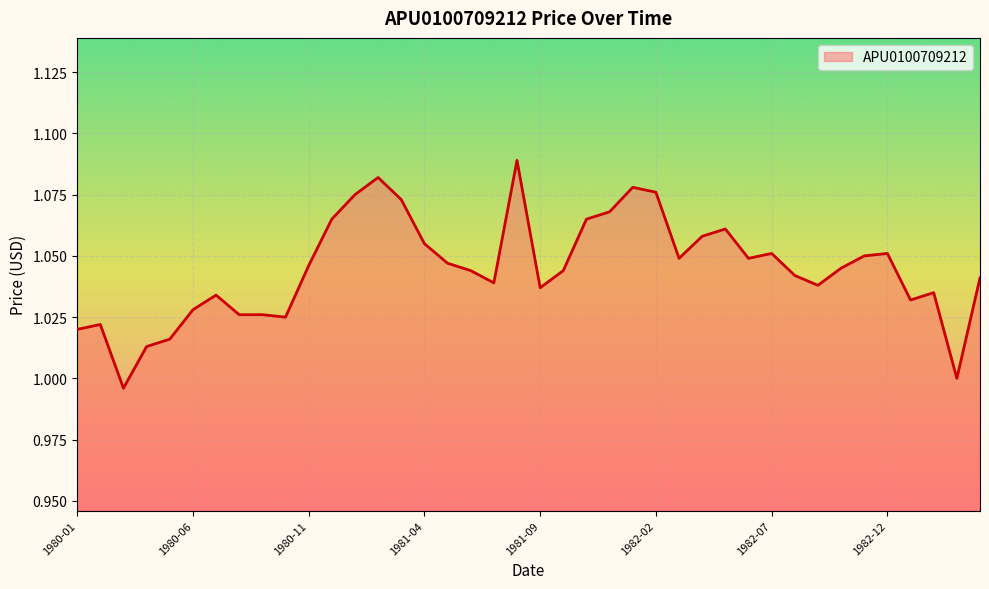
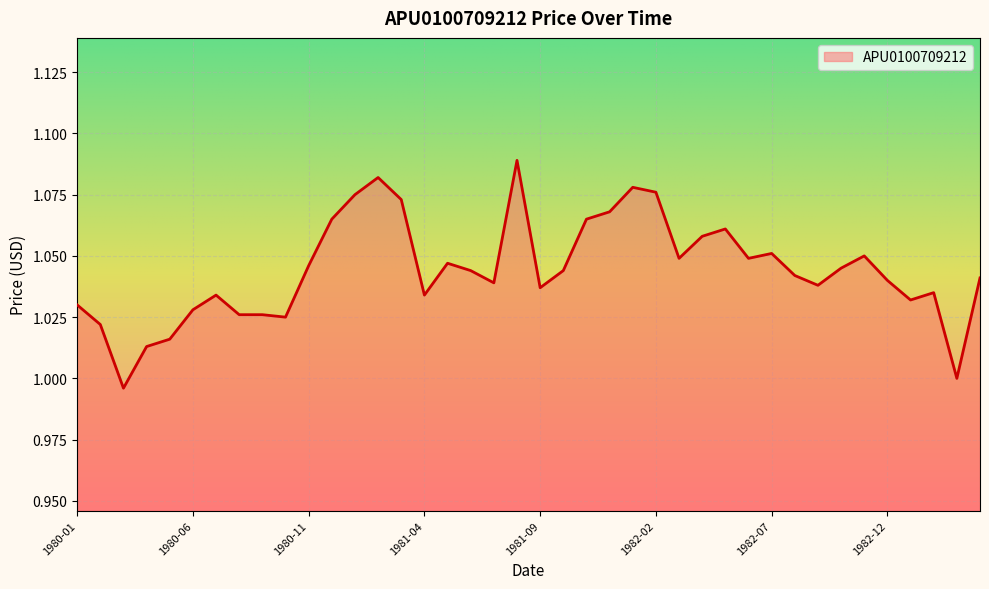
1980-01: 1.02 -> 1.03
1981-04: 1.055 -> 1.034
1982-12: 1.051 -> 1.040
